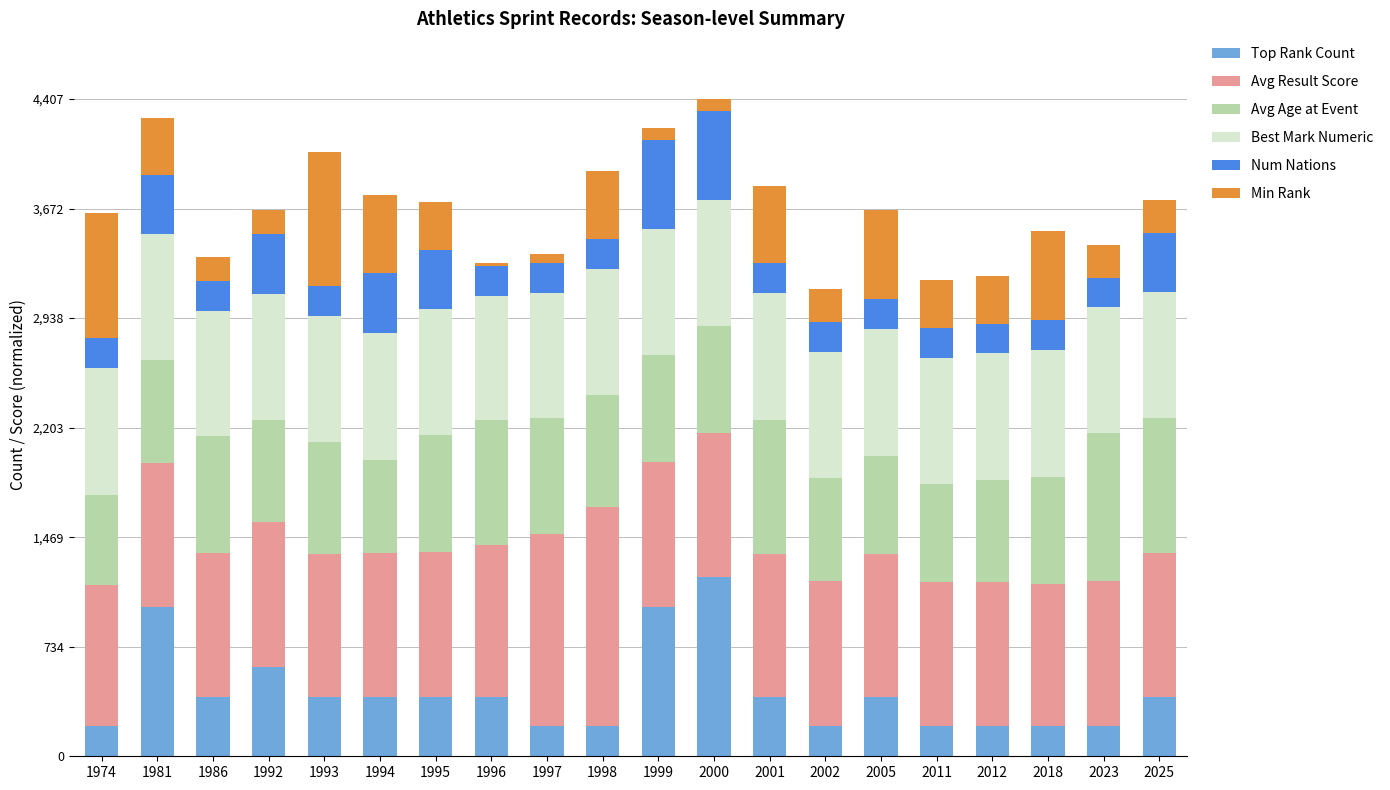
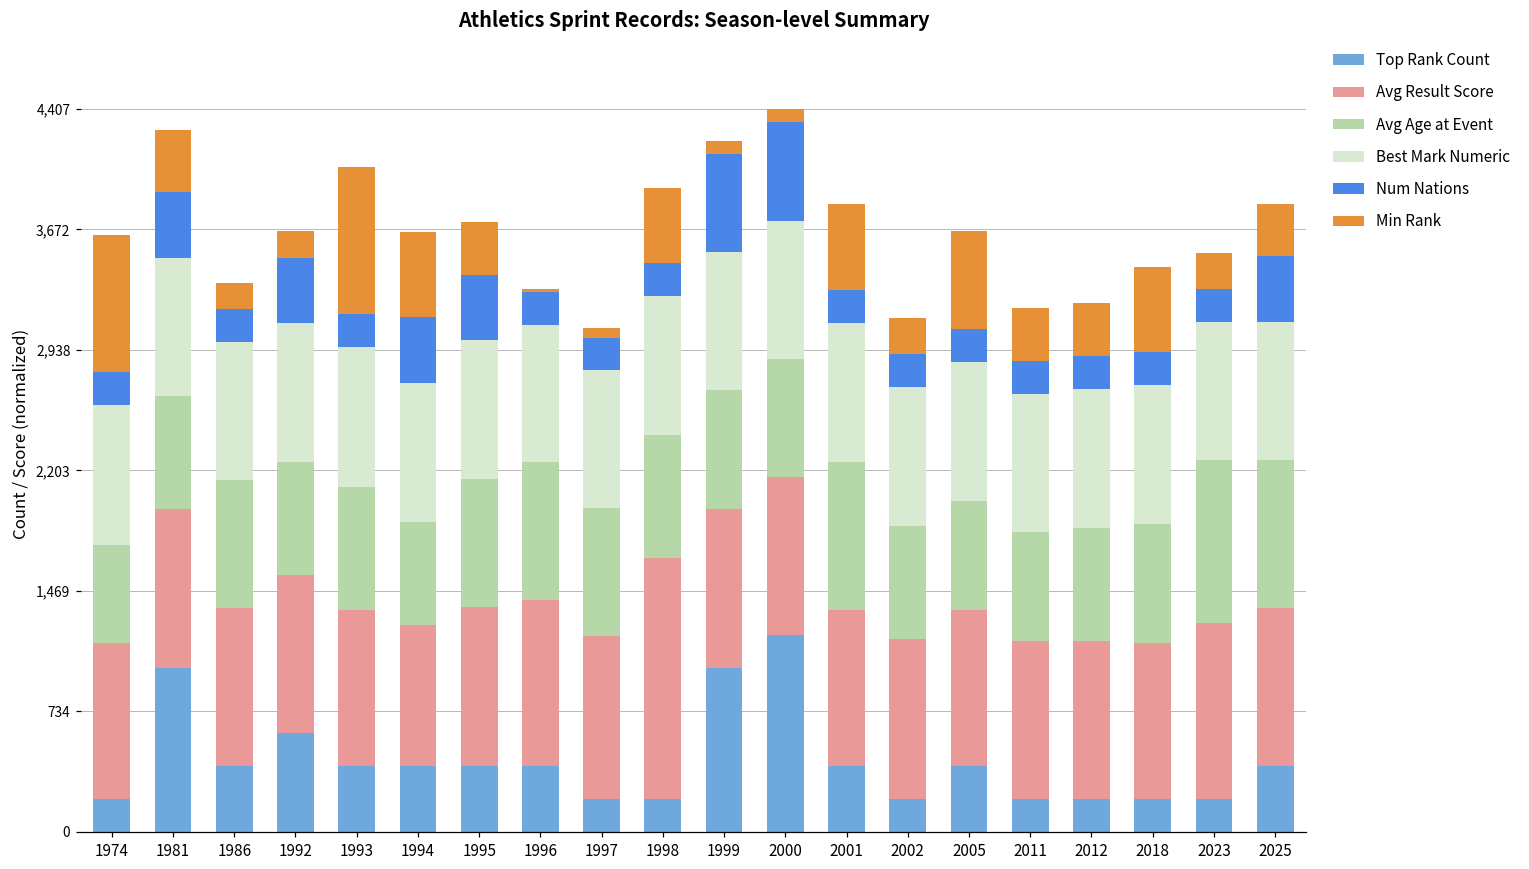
Avg Result Score, 1994: 960 -> 860
Avg Result Score, 1997: 1,290 -> 990
Min Rank, 2018: 600 -> 520
Avg Result Score, 2023: 980 -> 1,080
Min Rank, 2025: 220 -> 320
